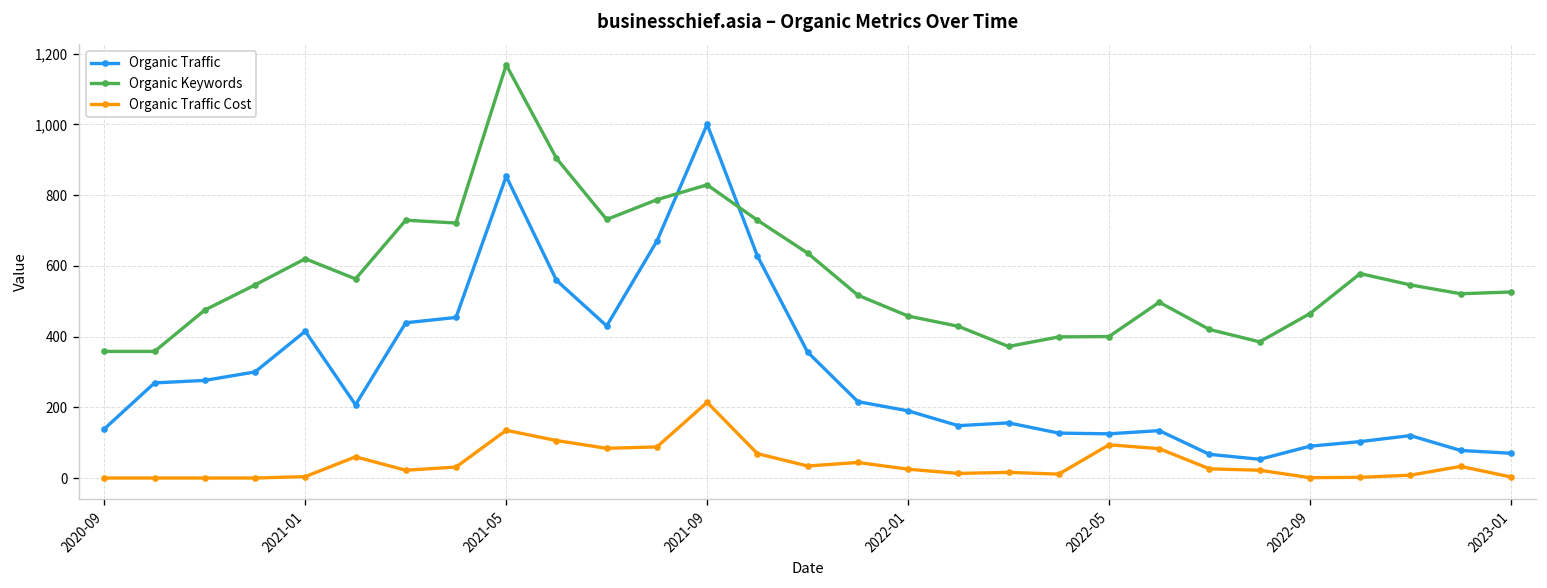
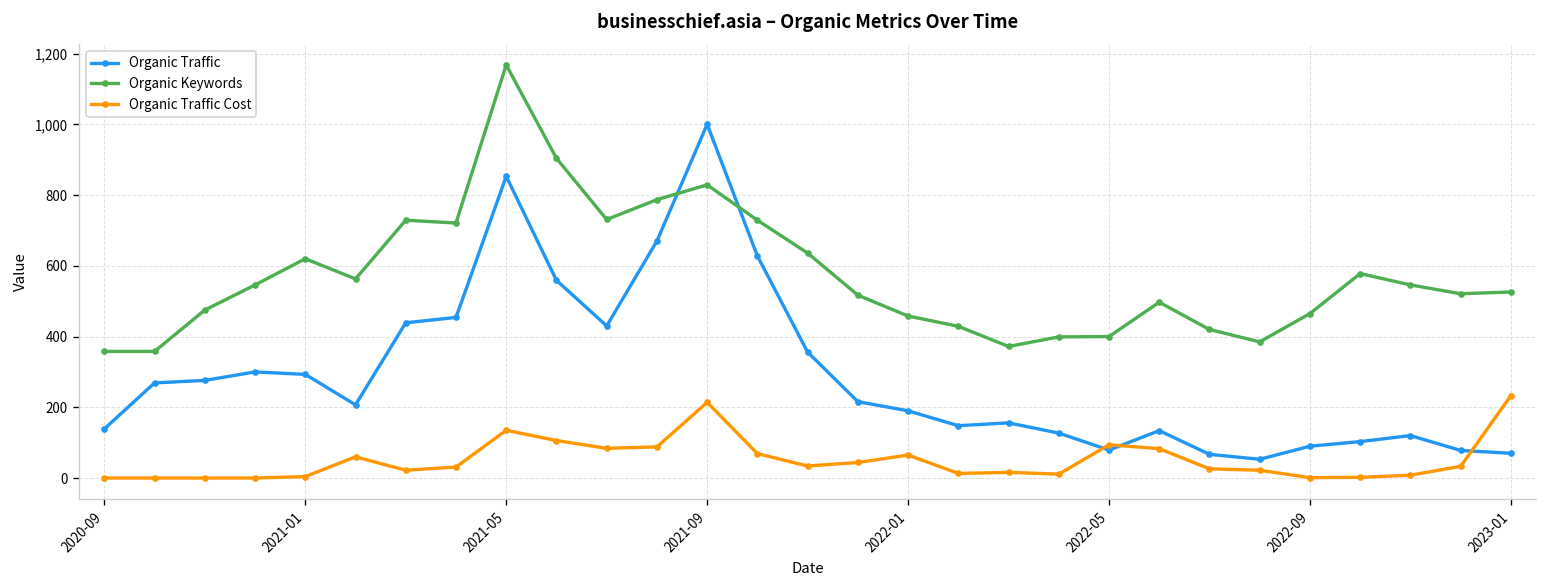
Organic Traffic, 2021-01: 420 -> 290
Organic Traffic Cost, 2022-01: 30 -> 70
Organic Traffic, 2022-05: 130 -> 80
Organic Traffic Cost, 2023-01: 0 -> 230
